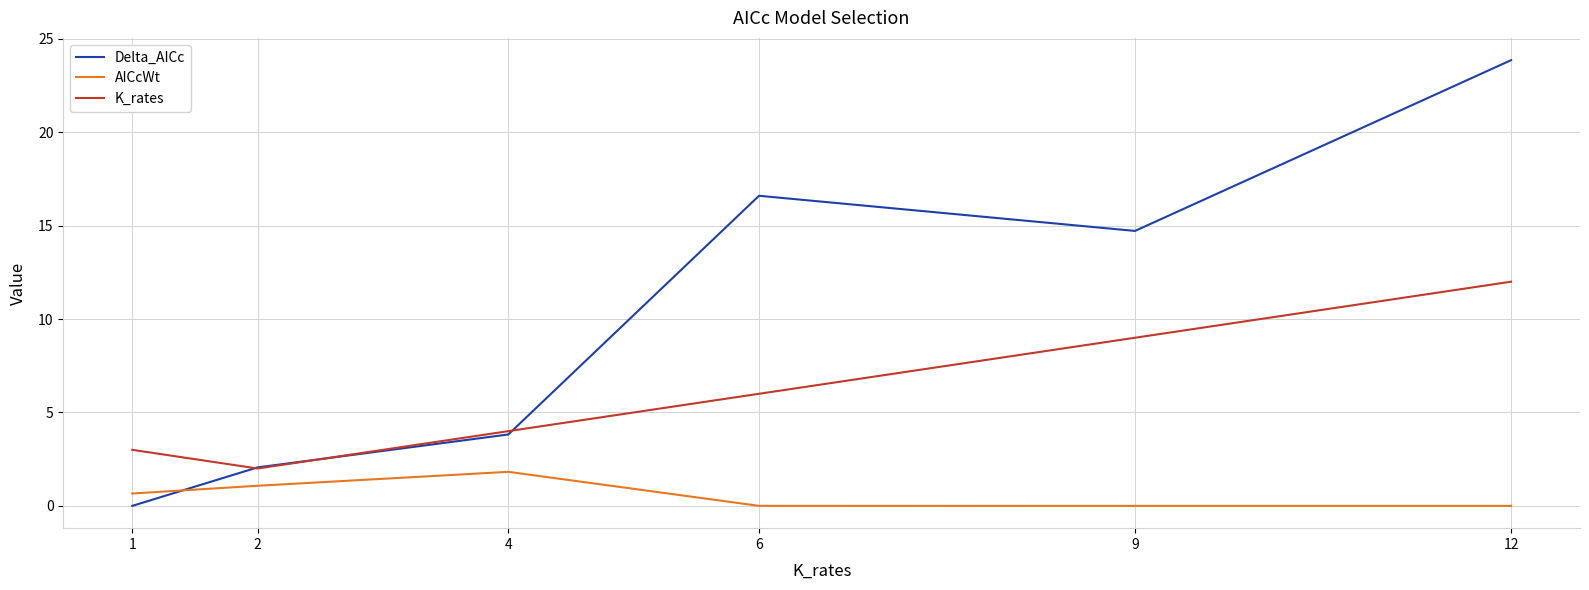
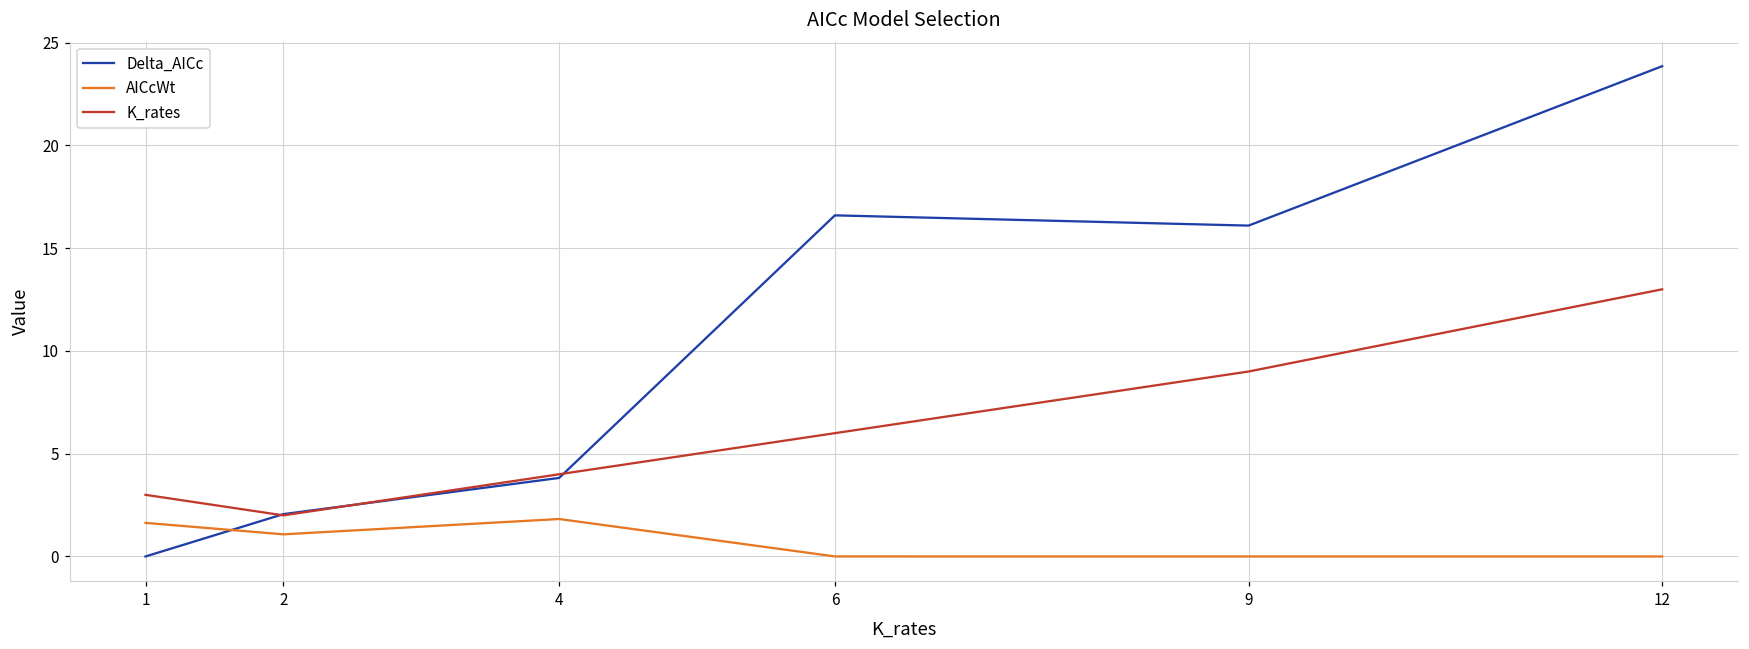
AICcWt, 1: 0.7 -> 1.6
Delta_AICc, 9: 14.7 -> 16.1
K_rates, 12: 12 -> 13
